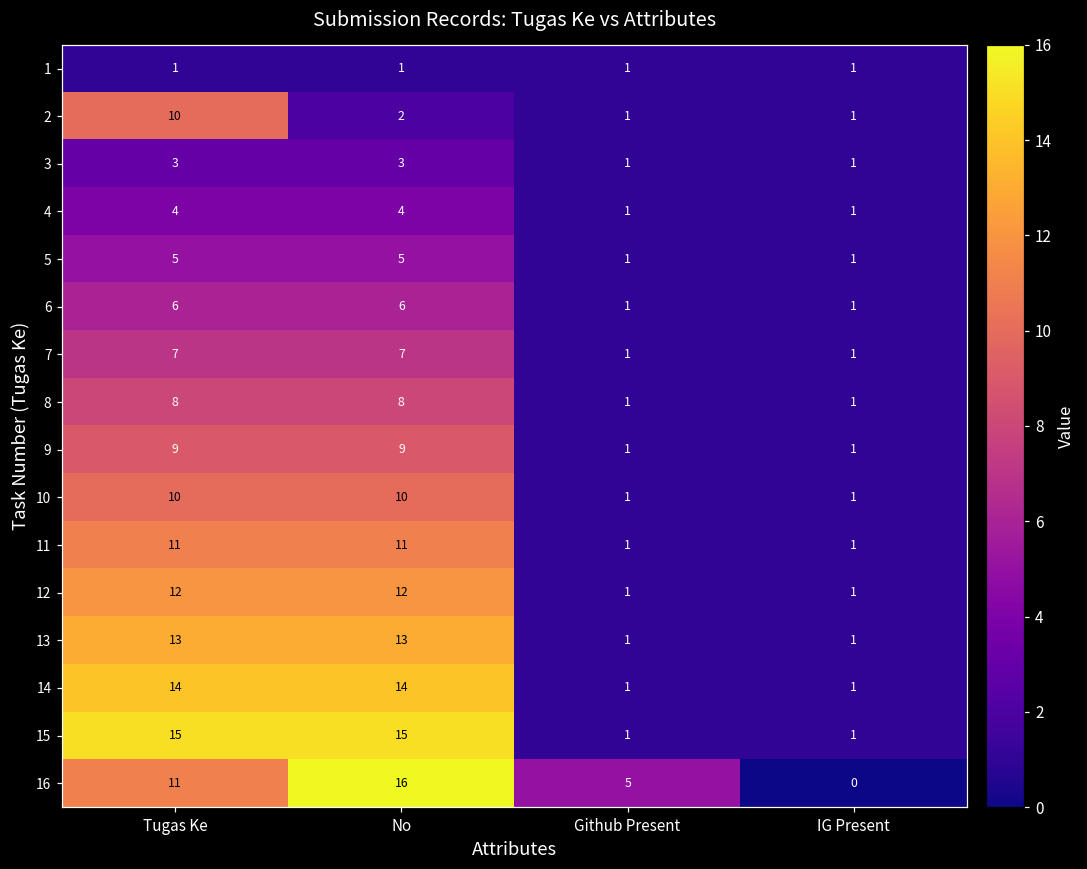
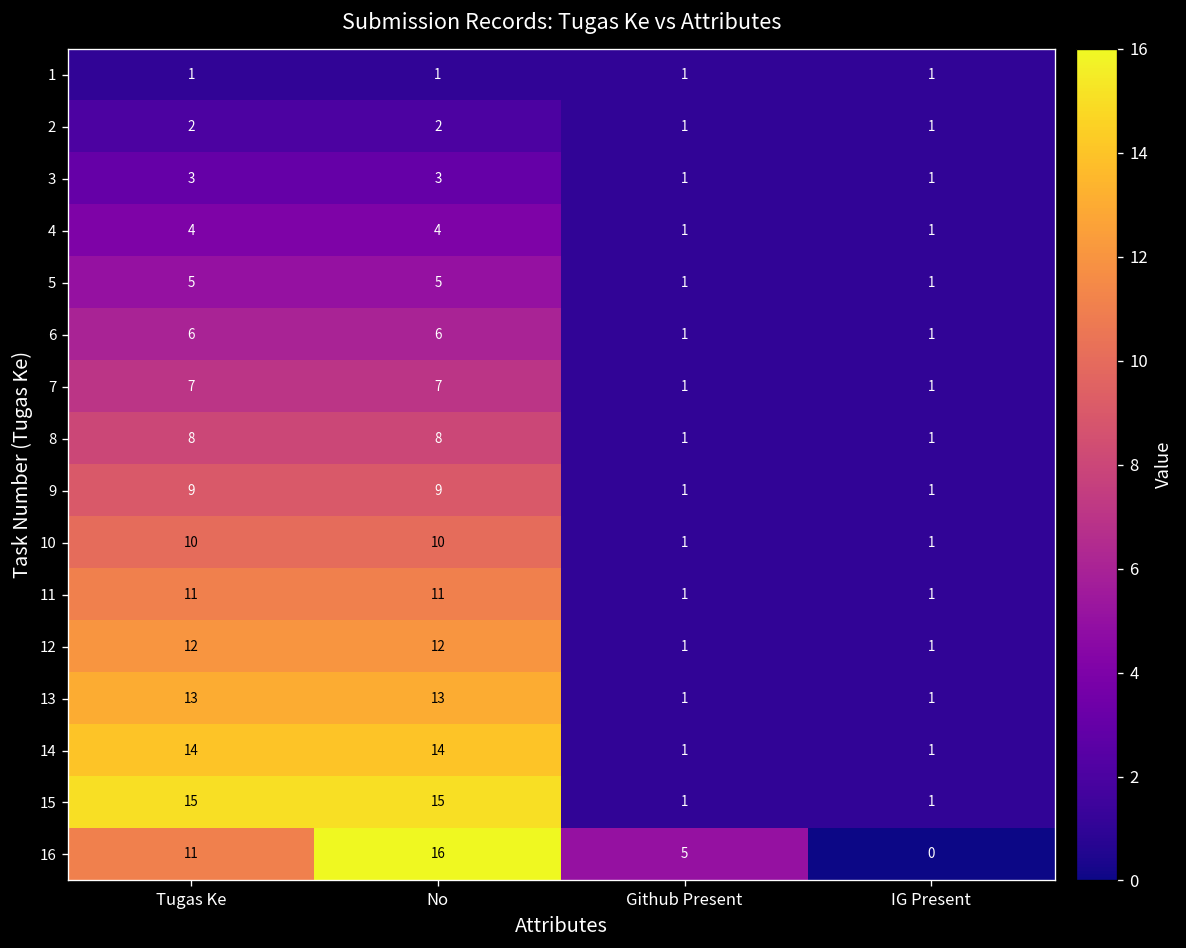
2, Tugas Ke: 10 -> 2
